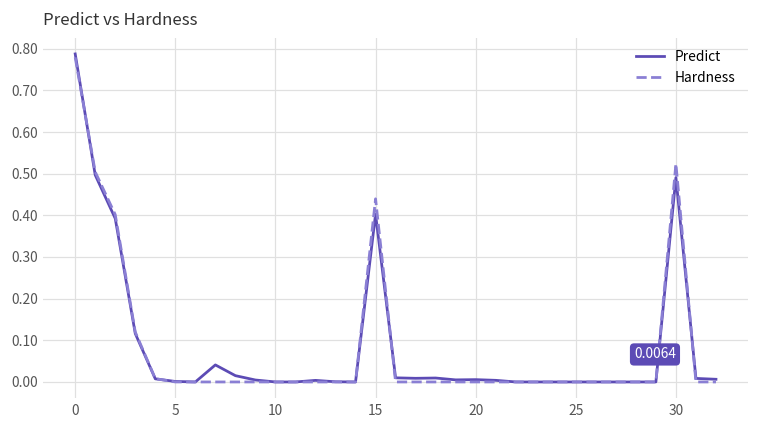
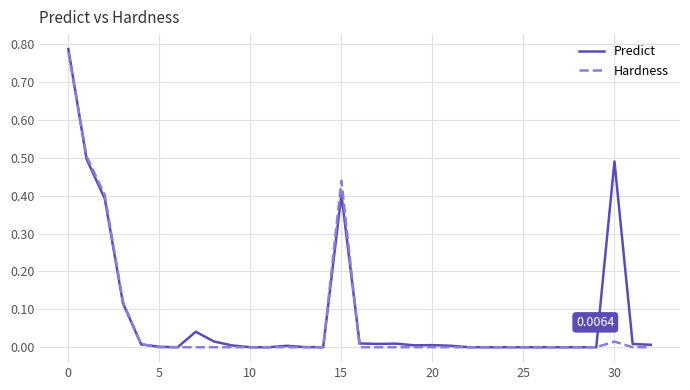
Hardness, 30: 0.52 -> 0.02
